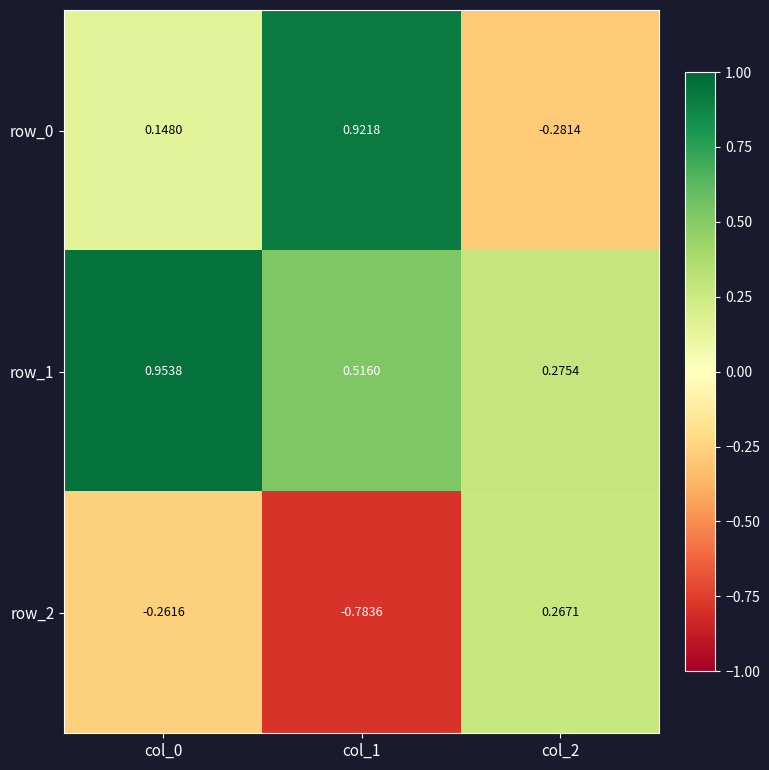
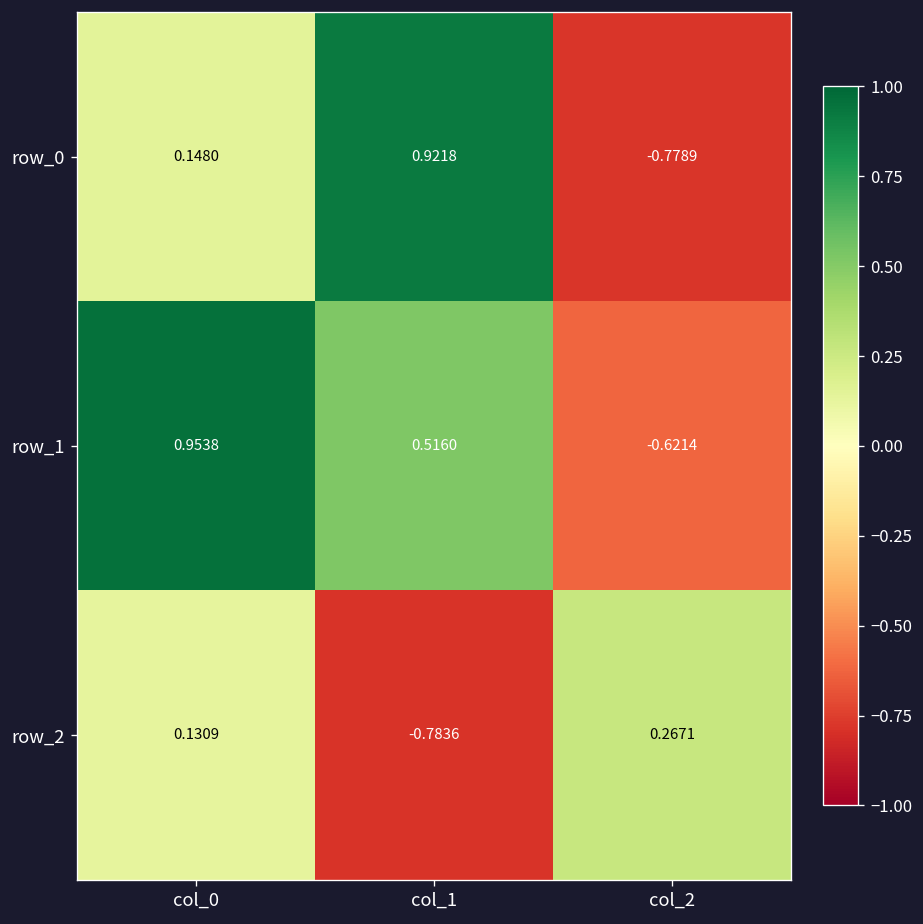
row_0, col_2: -0.2814 -> -0.7789
row_1, col_2: 0.2754 -> -0.6214
row_2, col_0: -0.2616 -> 0.1309
